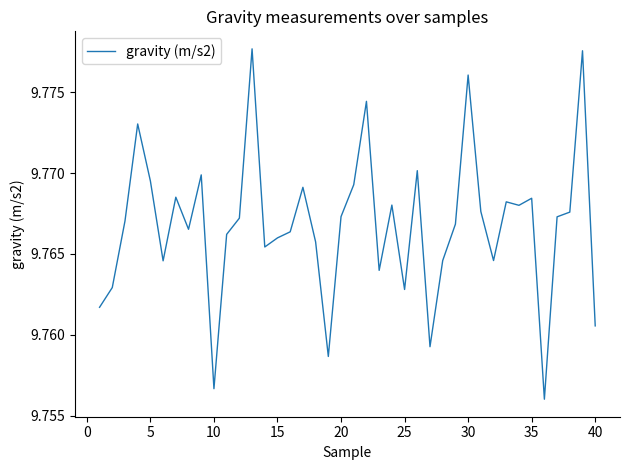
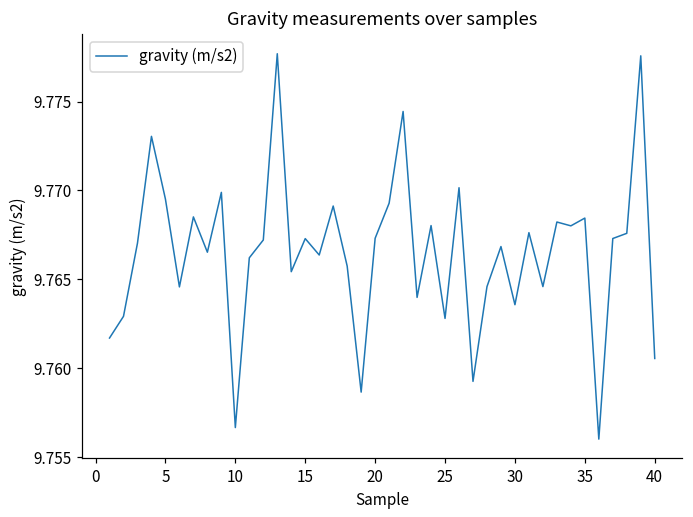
15: 9.7660 -> 9.7673
30: 9.7761 -> 9.7636
